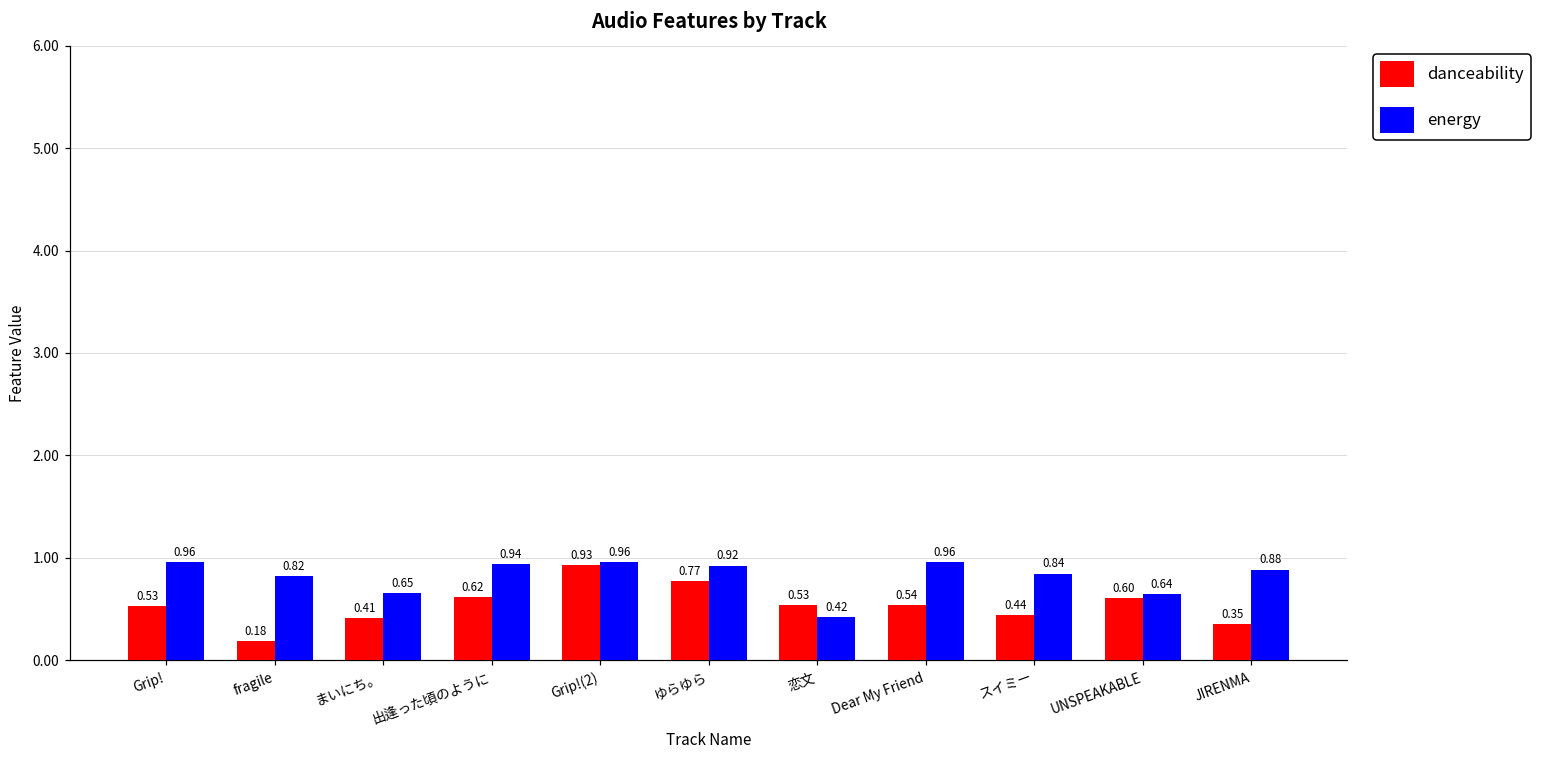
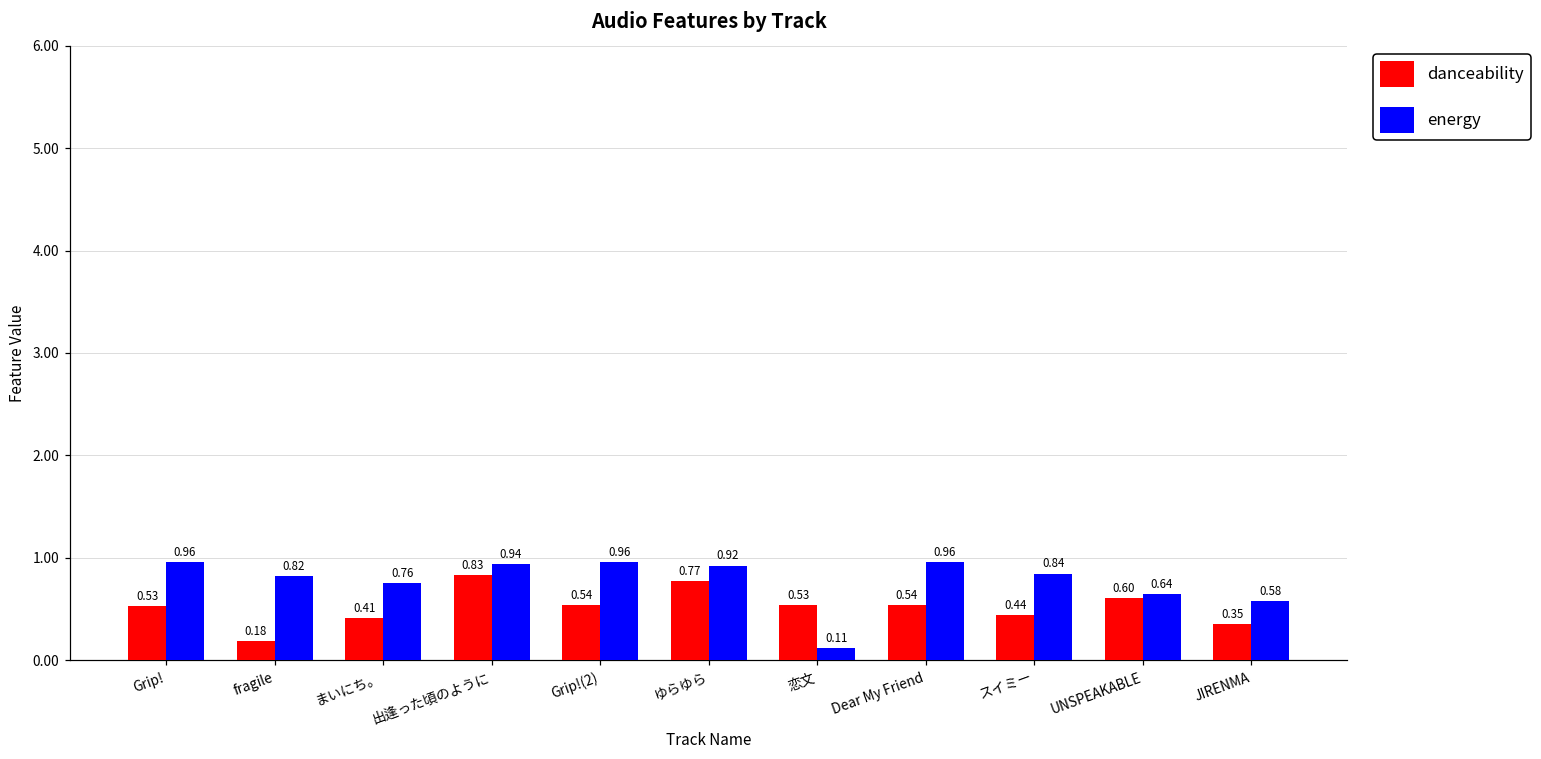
energy, まいにち。: 0.65 -> 0.76
danceability, 出逢った頃のように: 0.62 -> 0.83
danceability, Grip!(2): 0.93 -> 0.54
energy, 恋文: 0.42 -> 0.11
energy, JIRENMA: 0.88 -> 0.58
